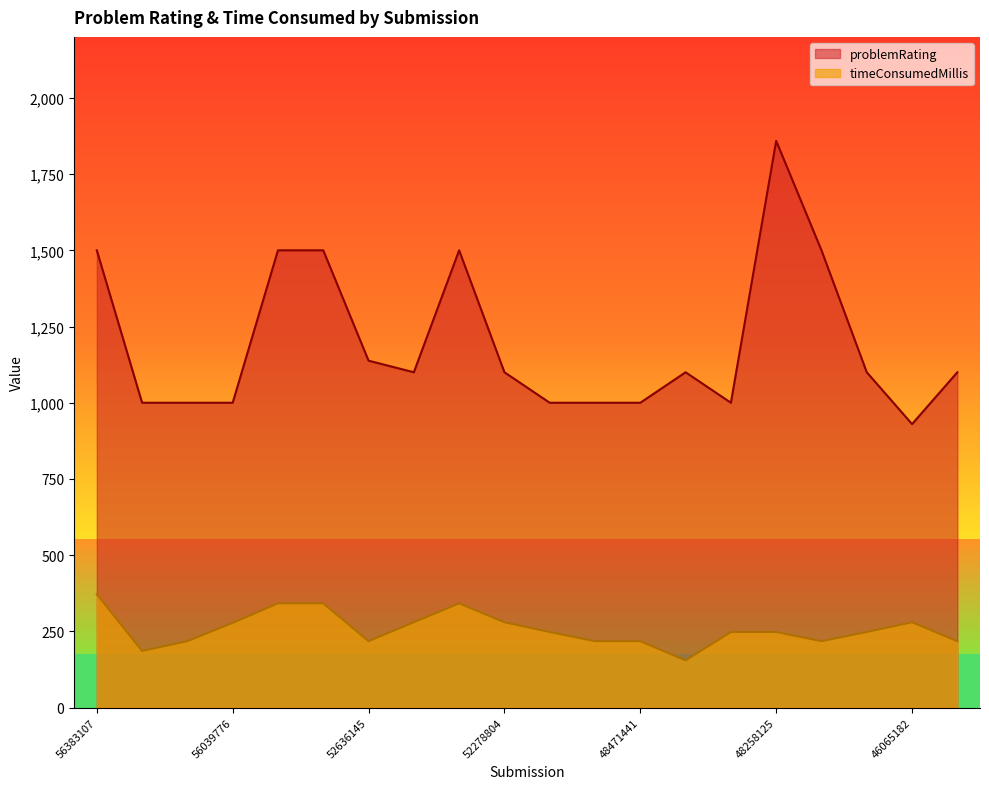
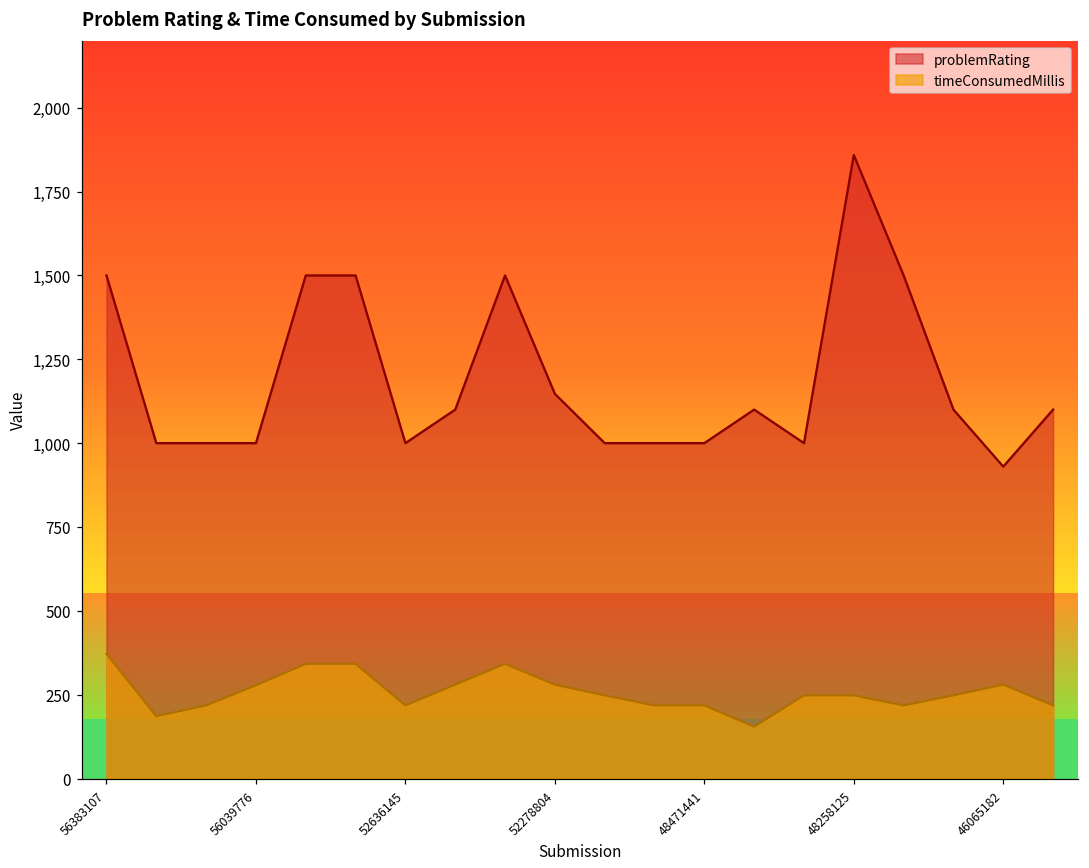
problemRating, 52636145: 1,140 -> 1,000
problemRating, 52278804: 1,100 -> 1,150
